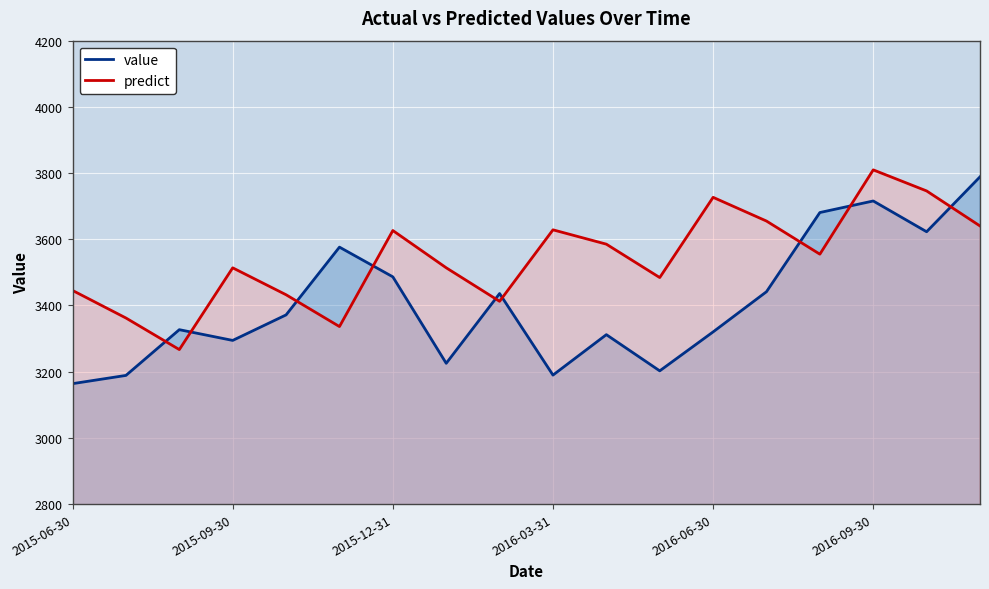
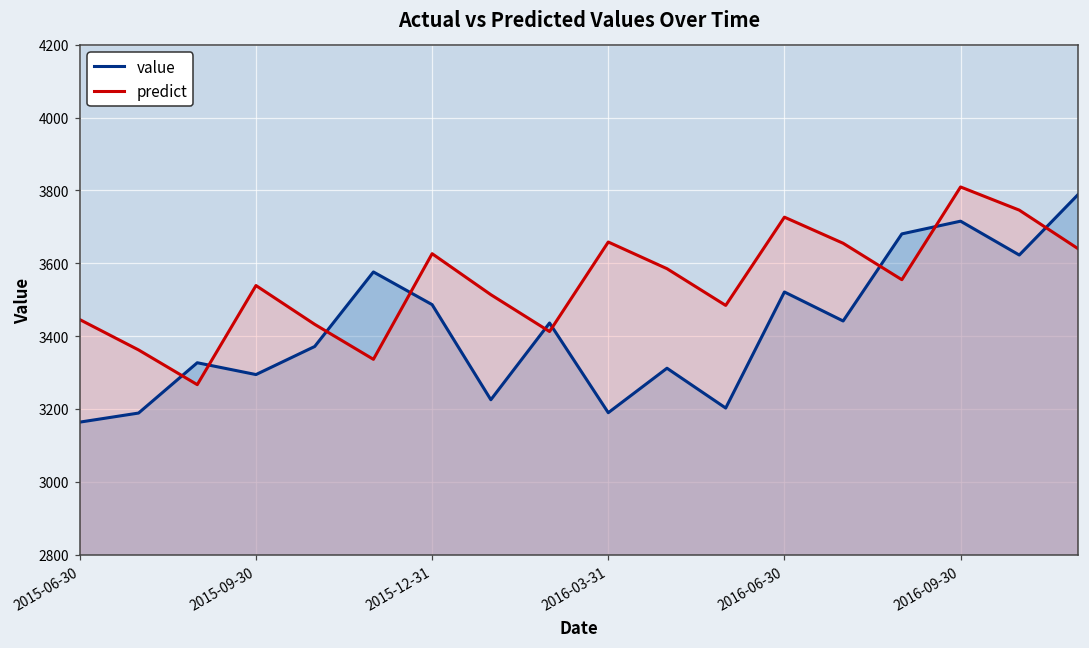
predict, 2015-09-30: 3510 -> 3540
predict, 2016-03-31: 3630 -> 3660
value, 2016-06-30: 3320 -> 3520
